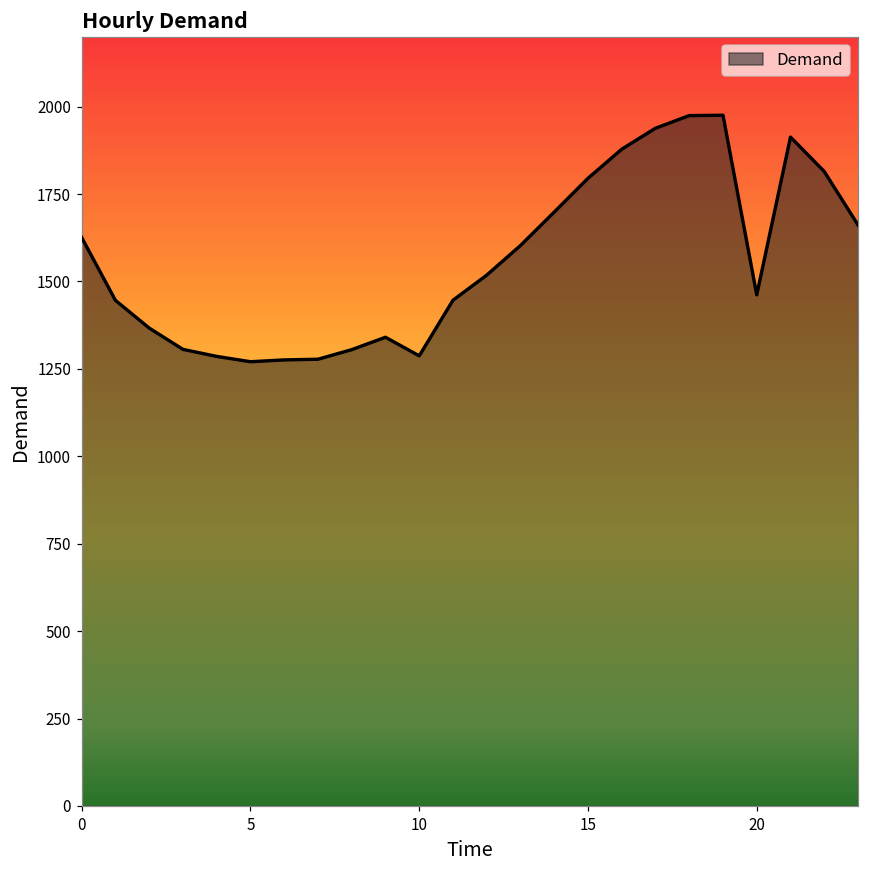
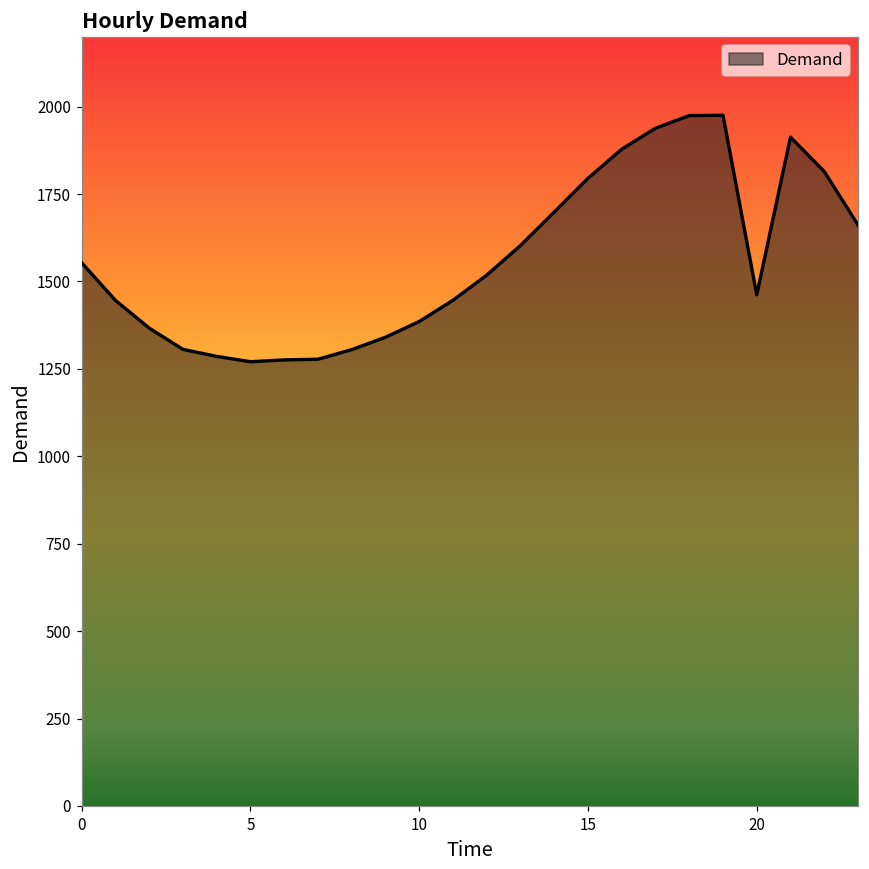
0: 1630 -> 1550
10: 1290 -> 1390
